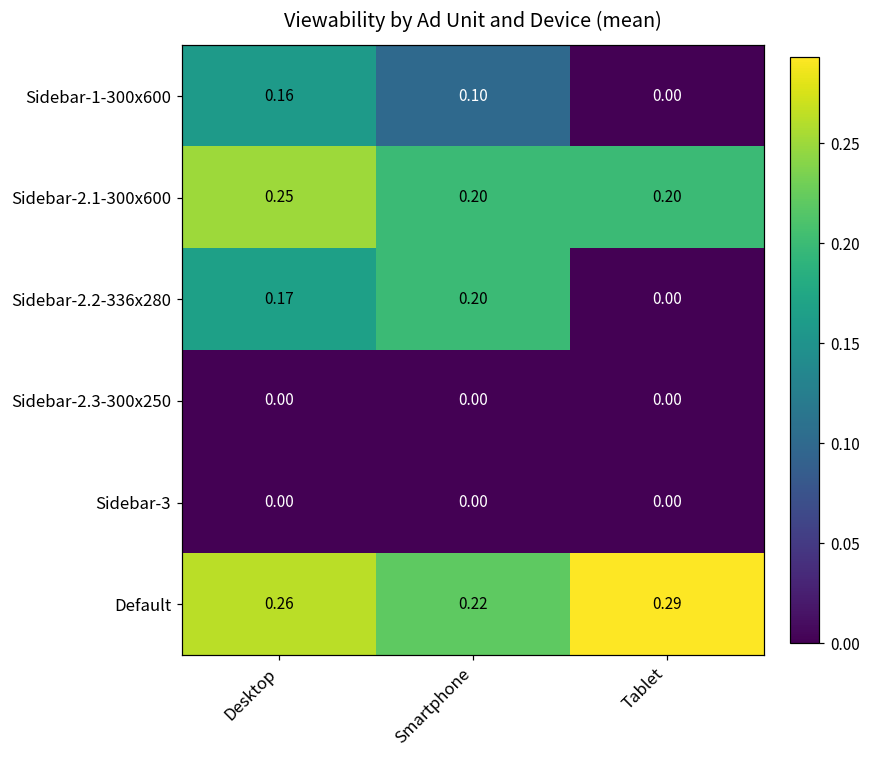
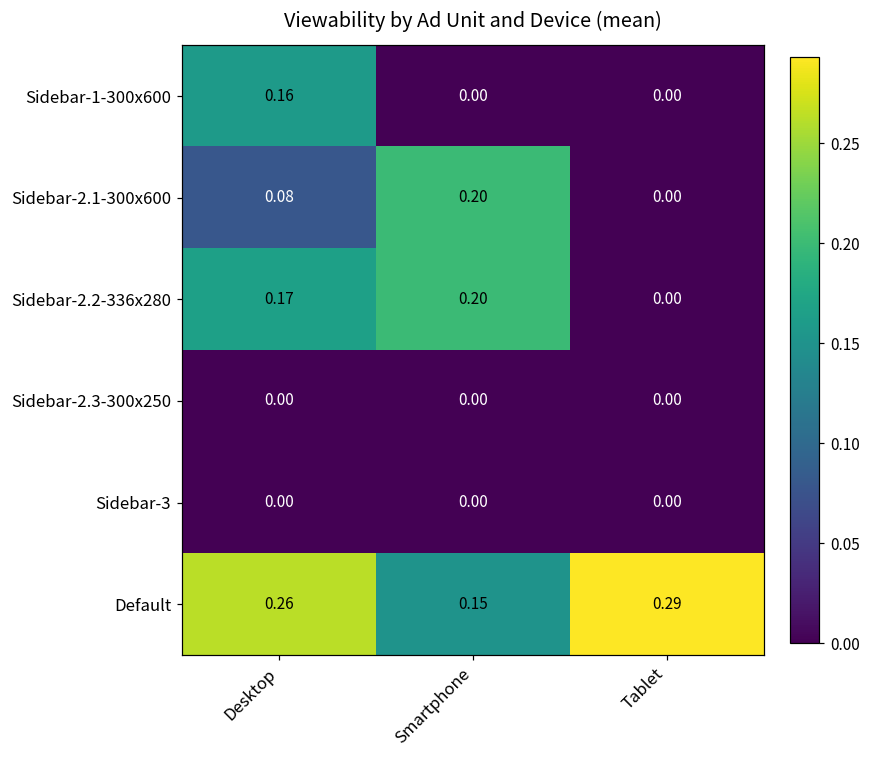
Sidebar-1-300x600, Smartphone: 0.10 -> 0.00
Sidebar-2.1-300x600, Desktop: 0.25 -> 0.08
Sidebar-2.1-300x600, Tablet: 0.20 -> 0.00
Default, Smartphone: 0.22 -> 0.15
